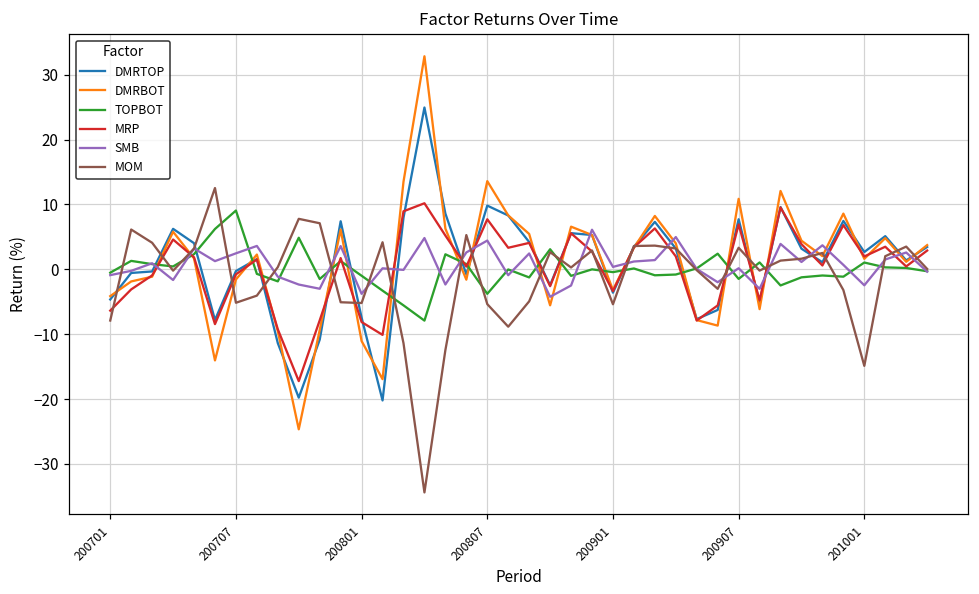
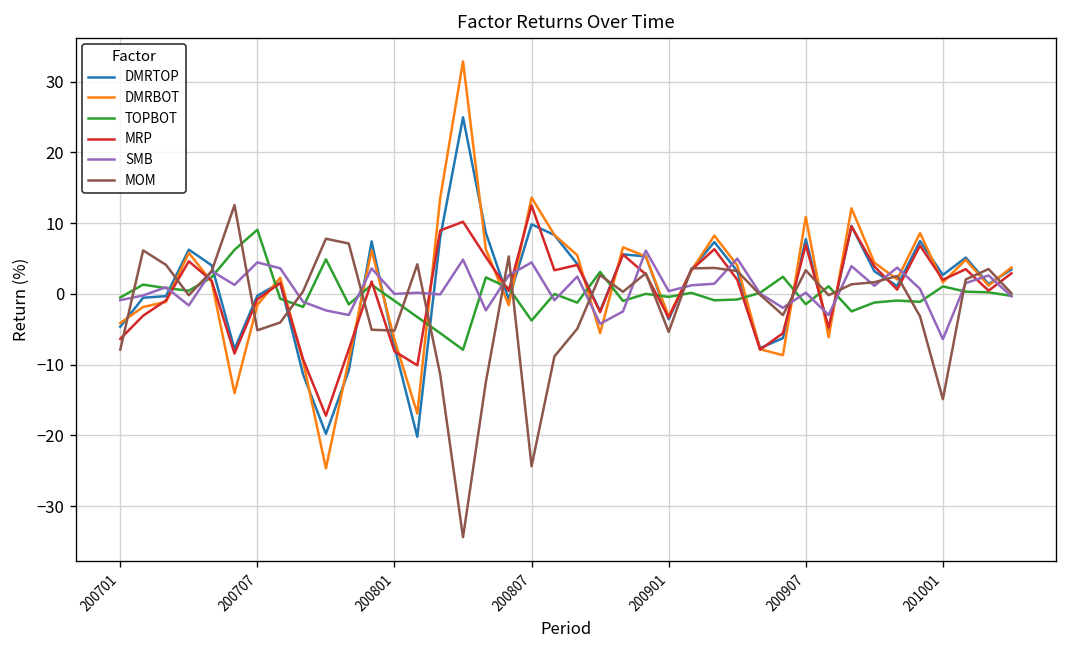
SMB, 200707: 2 -> 4
DMRBOT, 200801: -11 -> -6
SMB, 200801: -4 -> 0
MRP, 200807: 8 -> 12
MOM, 200807: -5 -> -24
SMB, 201001: -2 -> -6
